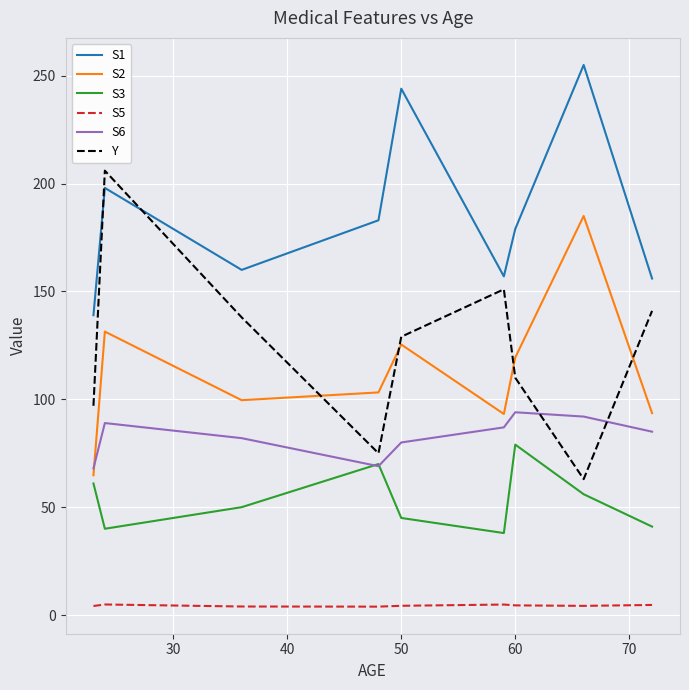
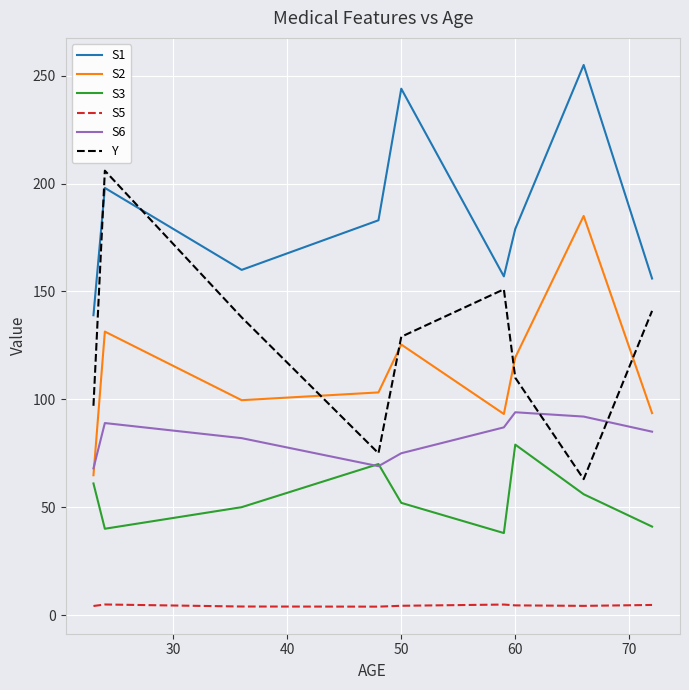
S3, 50: 45 -> 52
S6, 50: 80 -> 75
